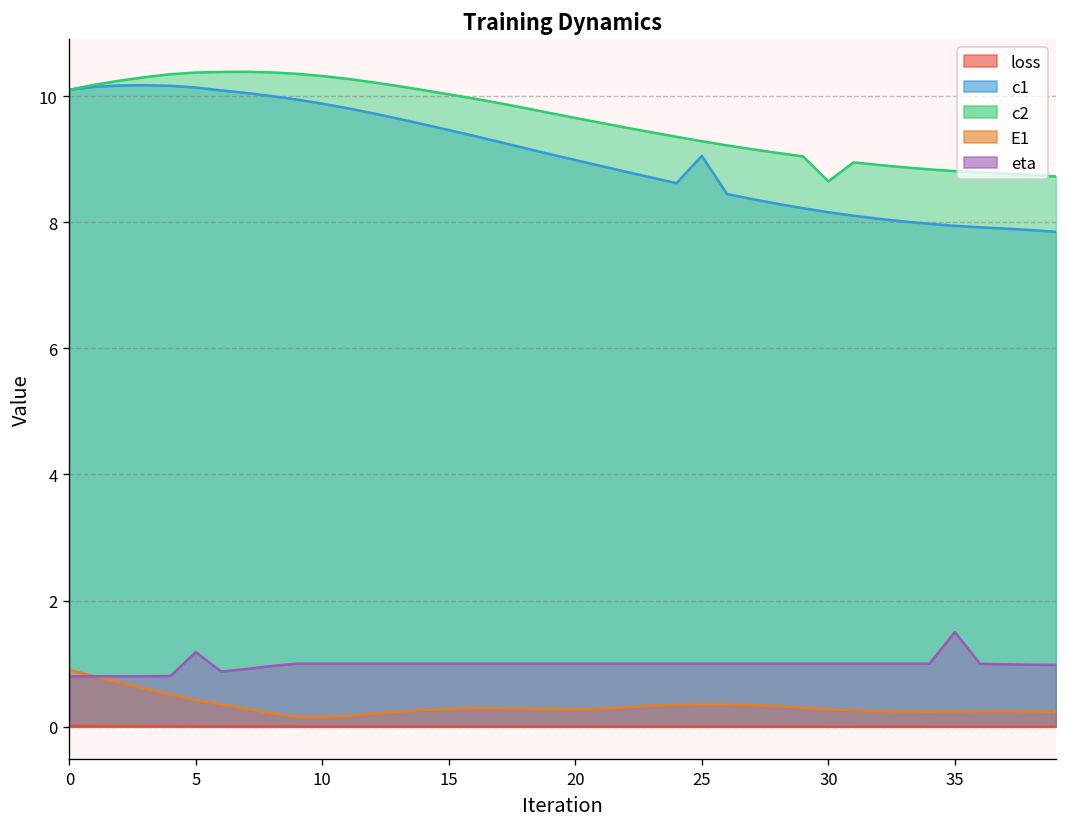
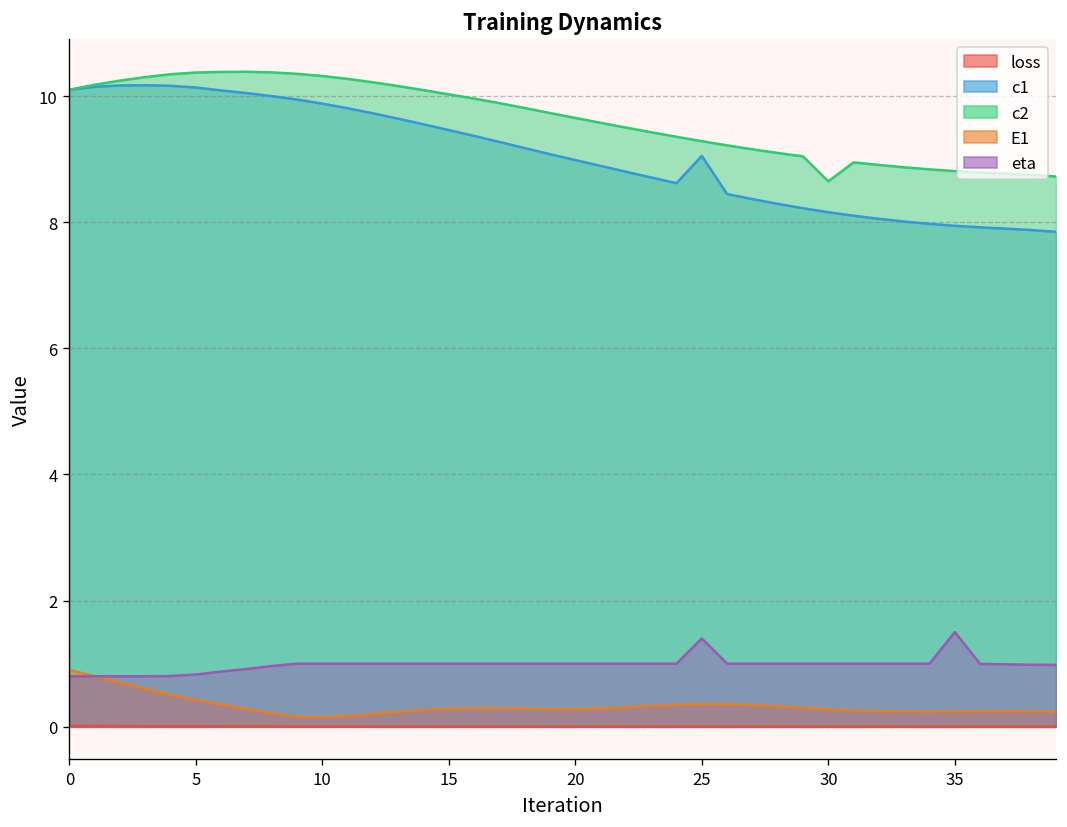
eta, 5: 1.2 -> 0.8
eta, 25: 1.0 -> 1.4
